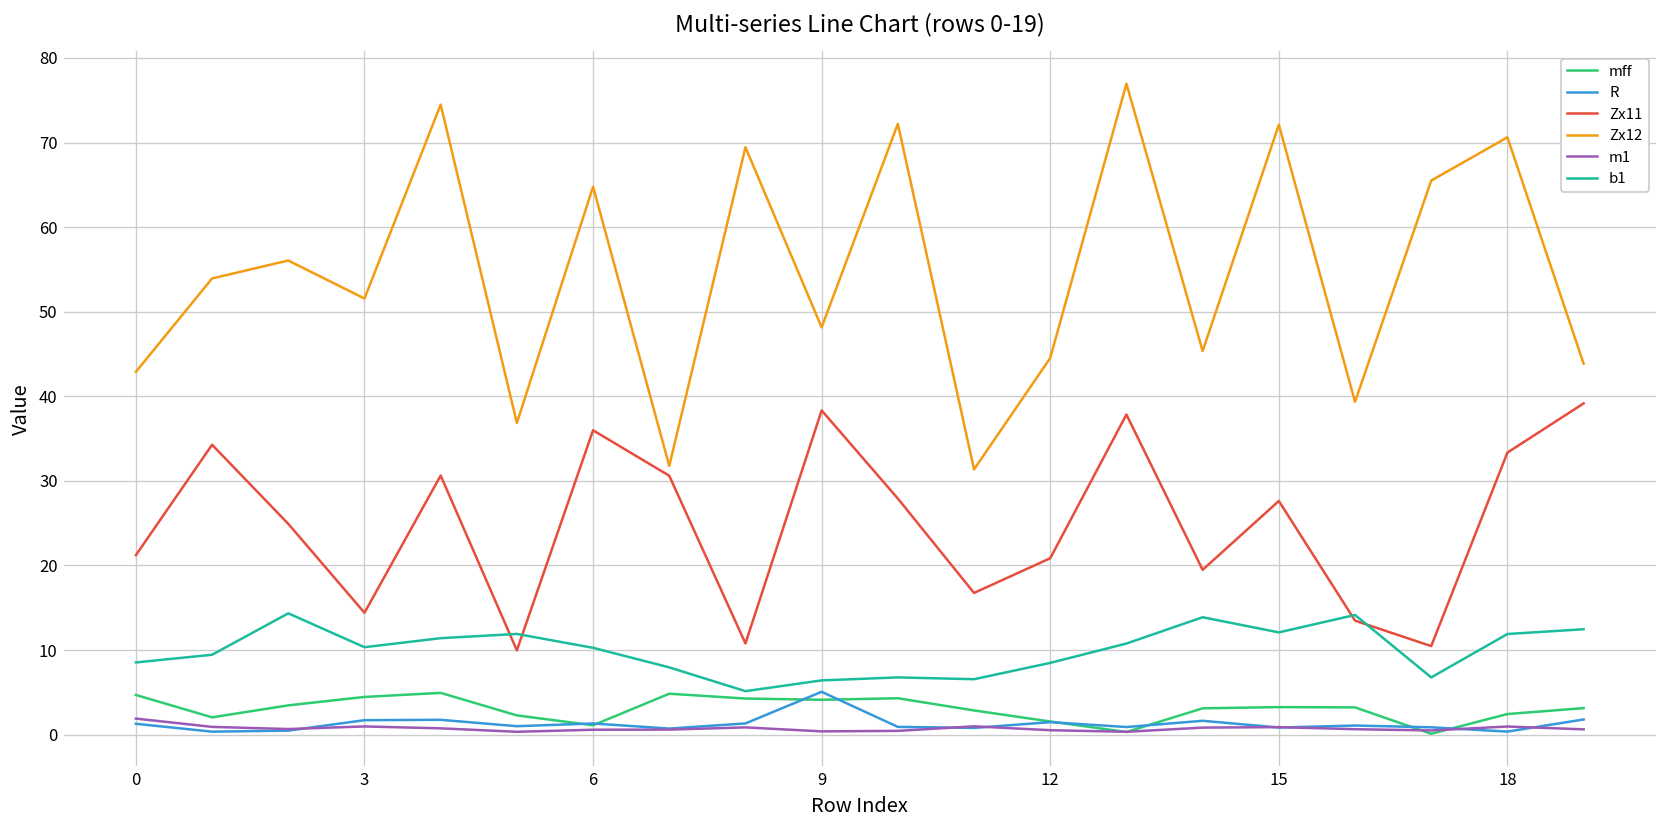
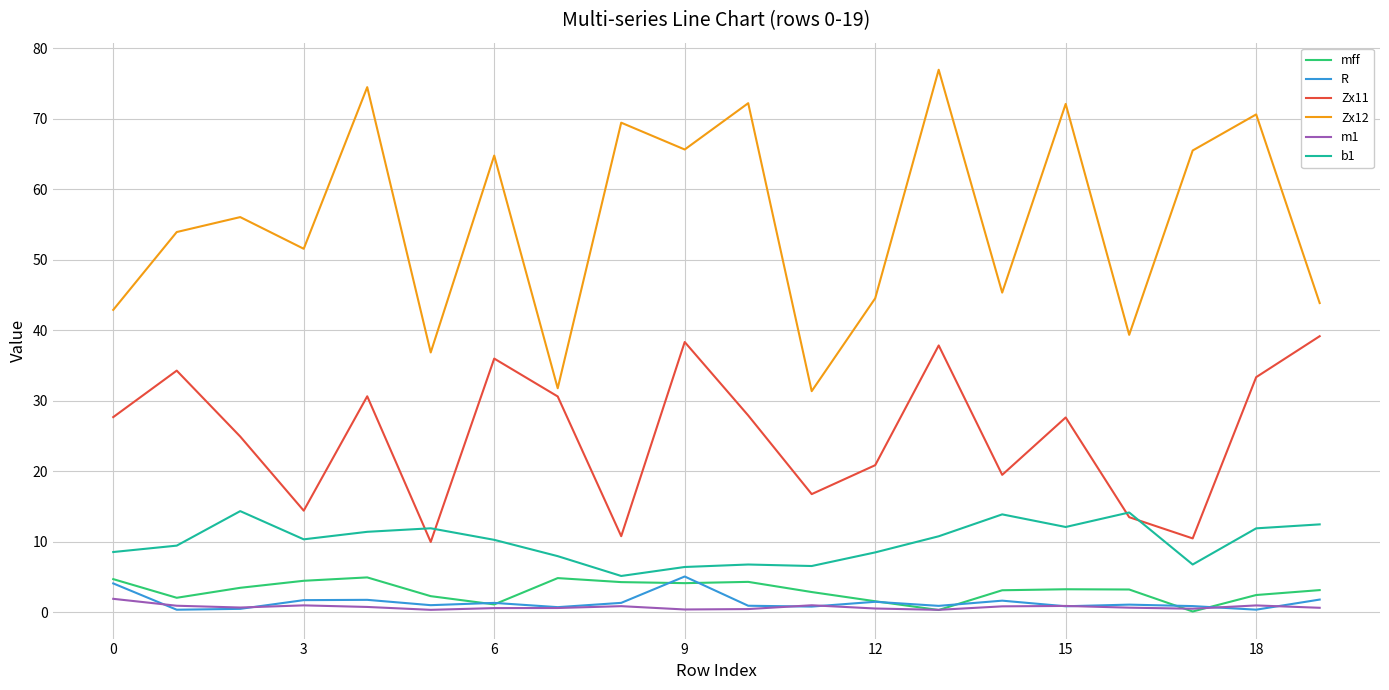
R, 0: 1 -> 4
Zx11, 0: 21 -> 28
Zx12, 9: 48 -> 66
